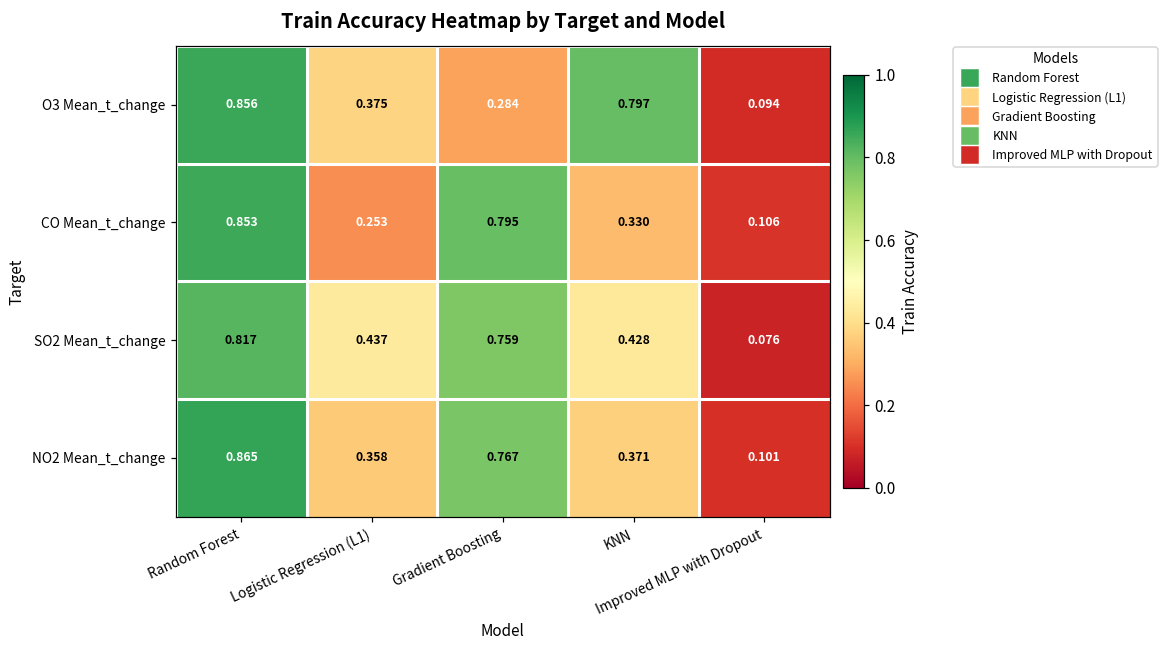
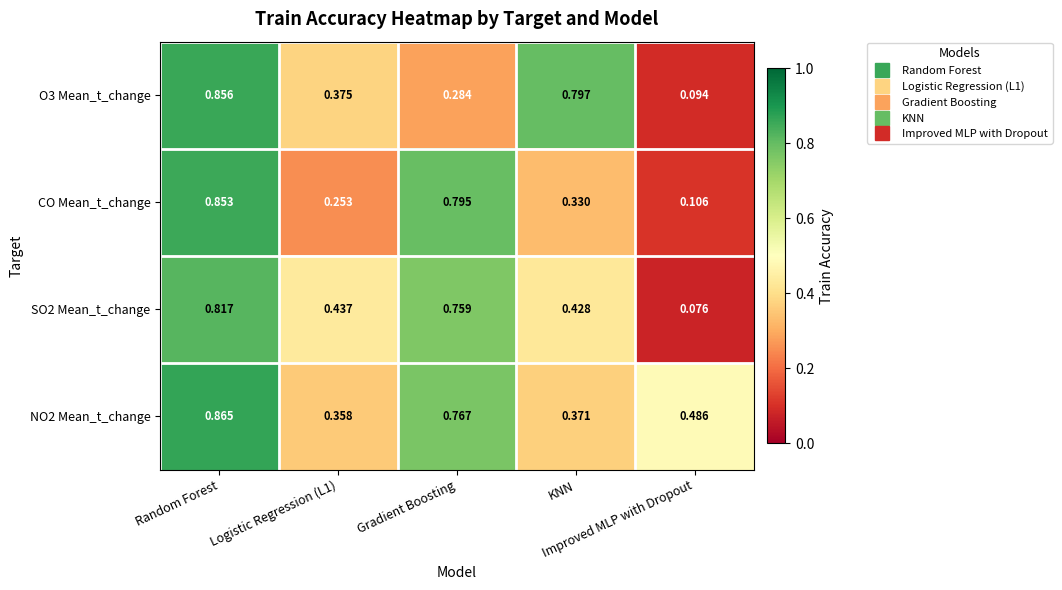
NO2 Mean_t_change, Improved MLP with Dropout: 0.101 -> 0.486
